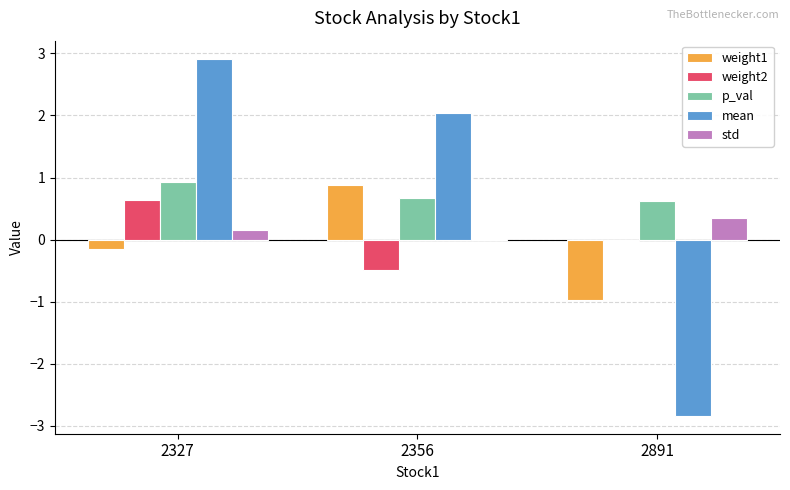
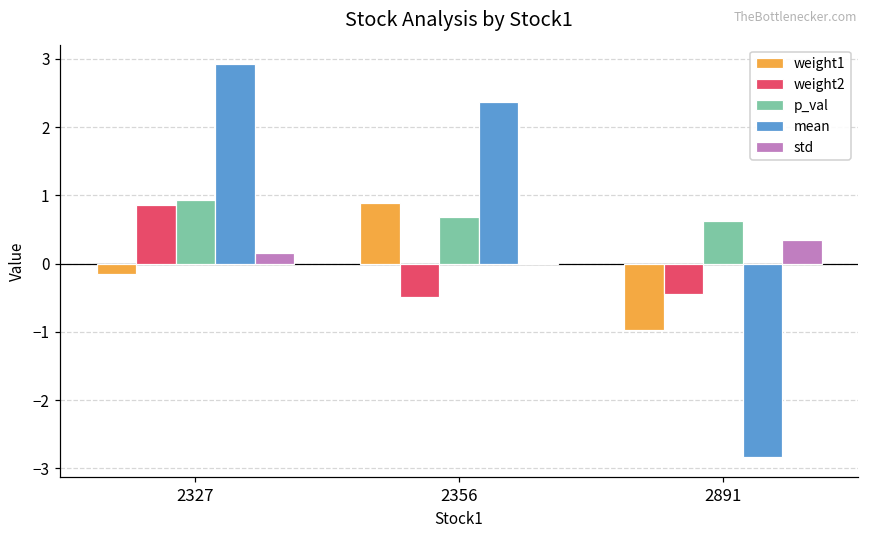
weight2, 2327: 0.6 -> 0.9
mean, 2356: 2.0 -> 2.4
weight2, 2891: 0.0 -> -0.4
